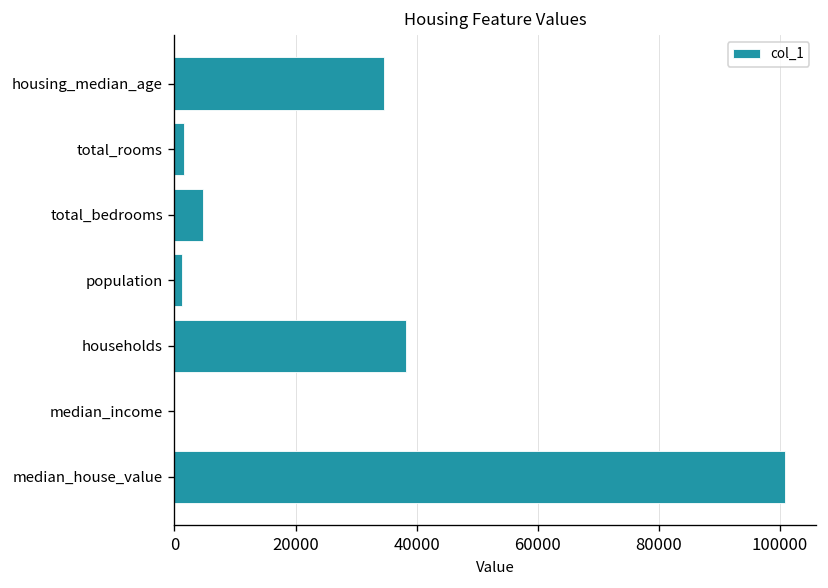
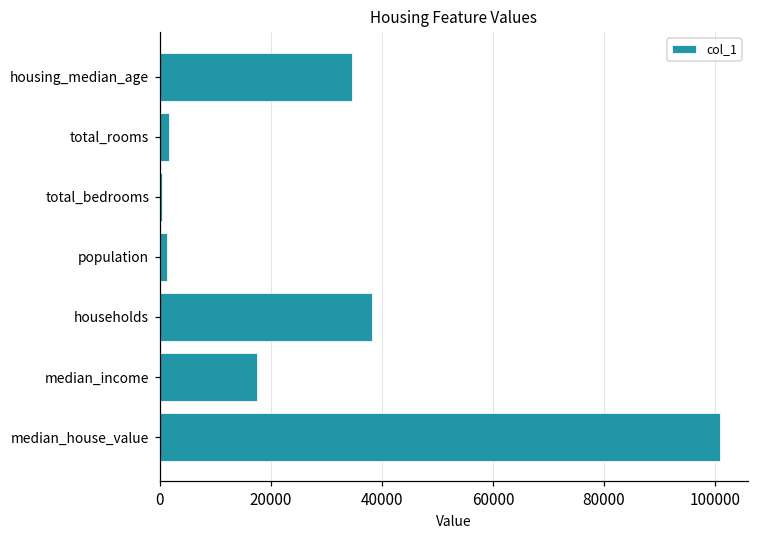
total_bedrooms: 5000 -> 0
median_income: 0 -> 17000
